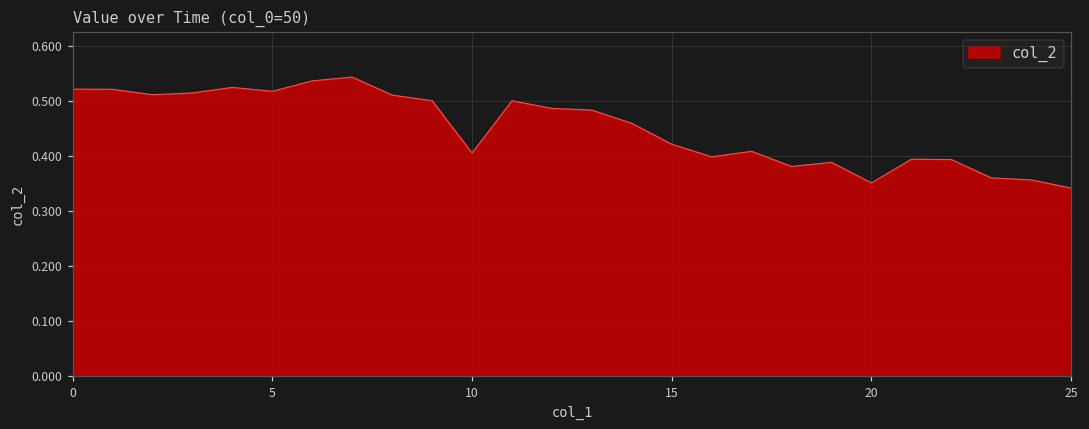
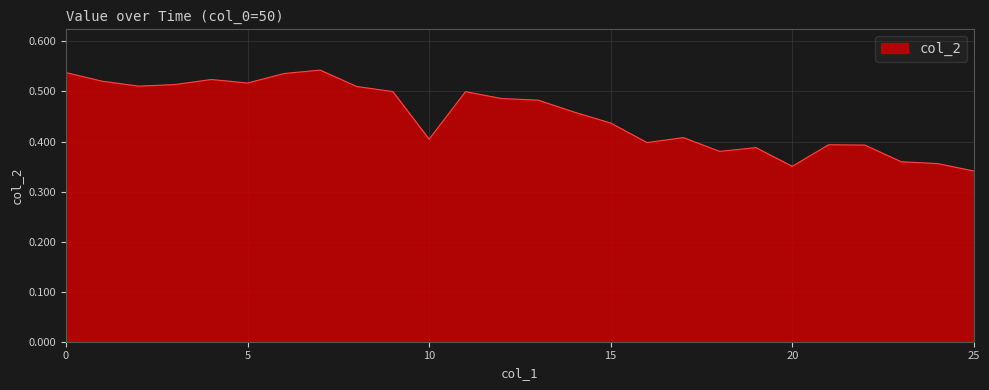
0: 0.52 -> 0.54
15: 0.42 -> 0.44
